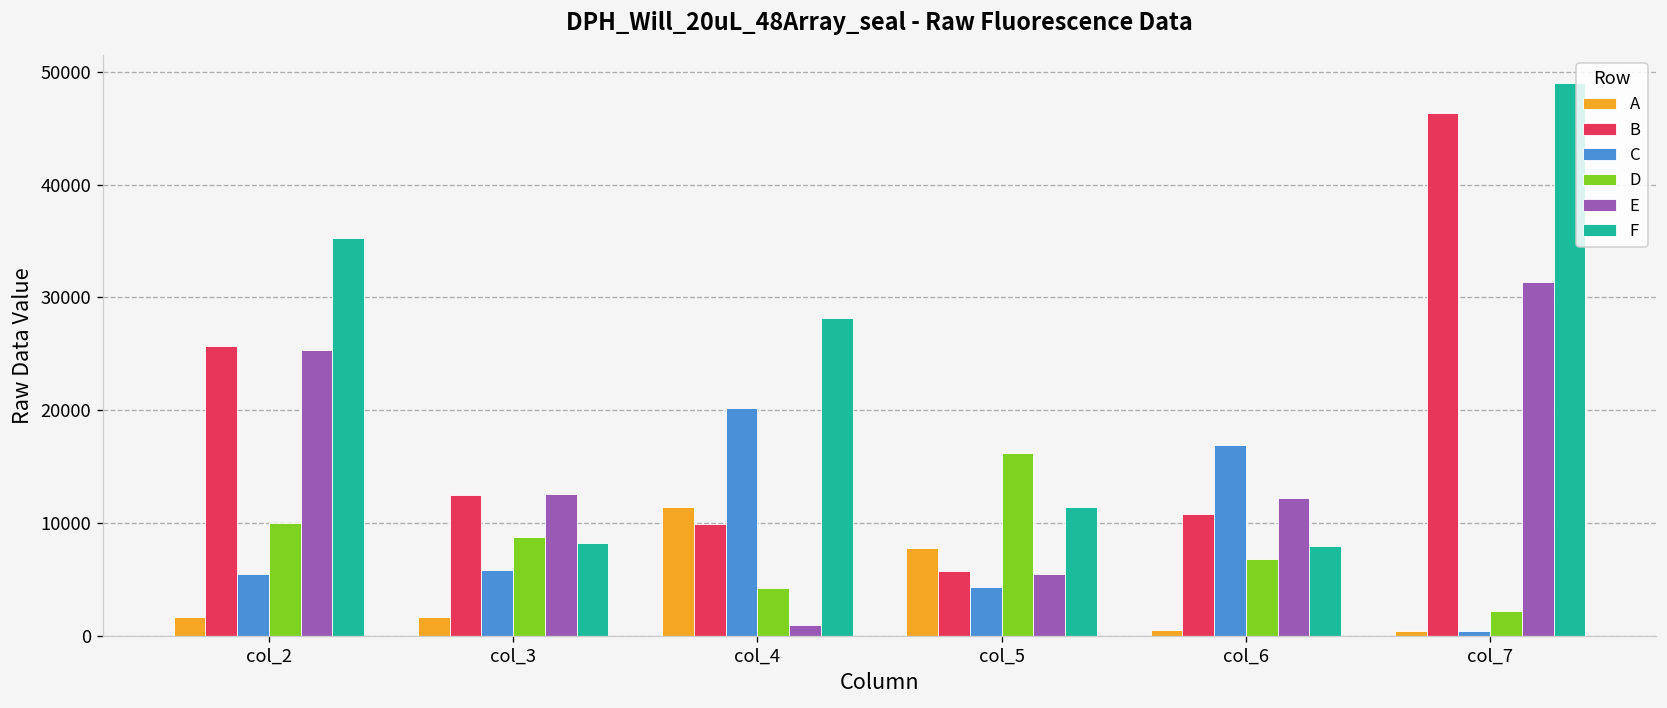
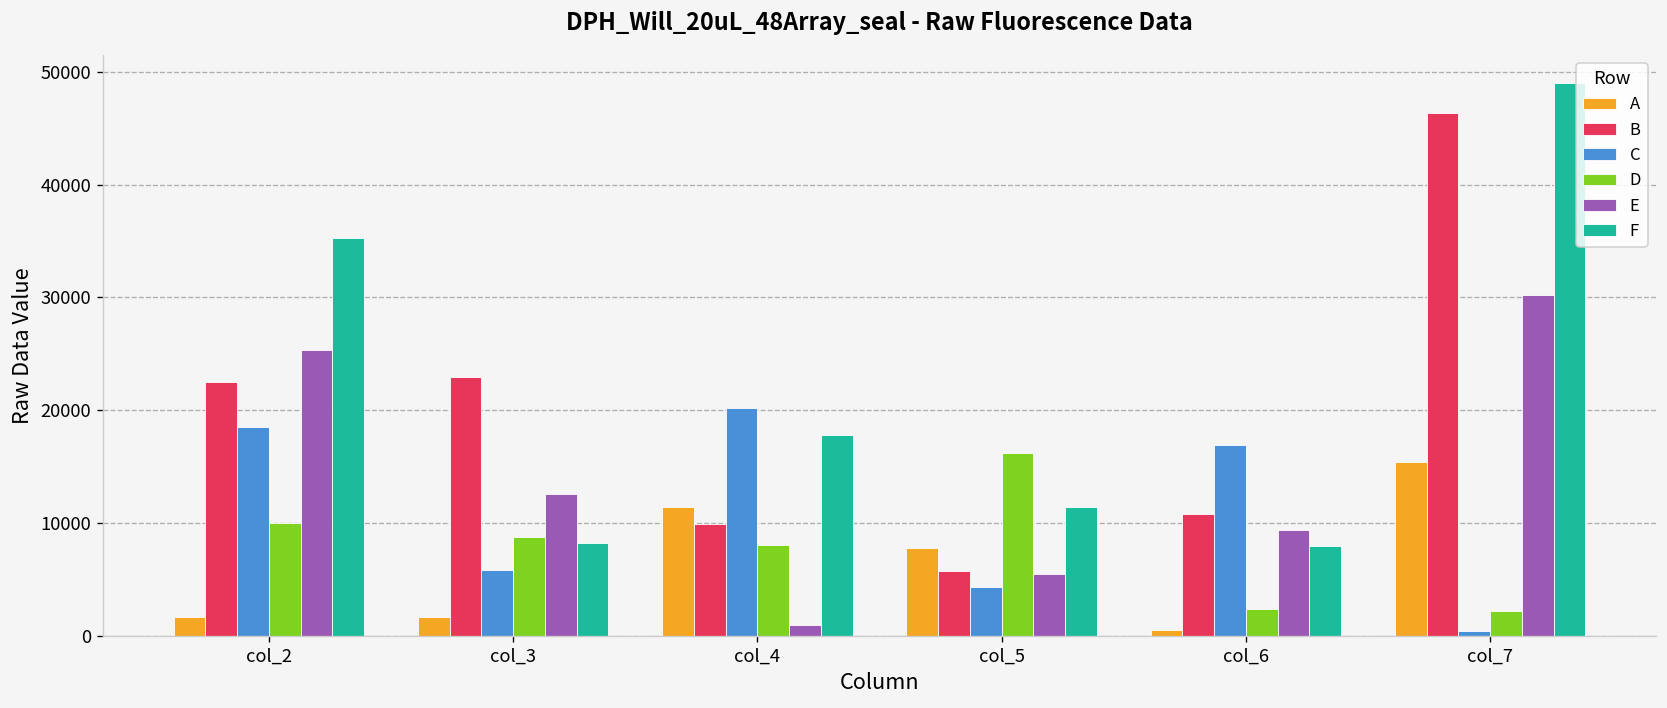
B, col_2: 26000 -> 23000
C, col_2: 5000 -> 19000
B, col_3: 12000 -> 23000
D, col_4: 4000 -> 8000
F, col_4: 28000 -> 18000
D, col_6: 7000 -> 2000
E, col_6: 12000 -> 9000
A, col_7: 0 -> 15000
E, col_7: 31000 -> 30000
